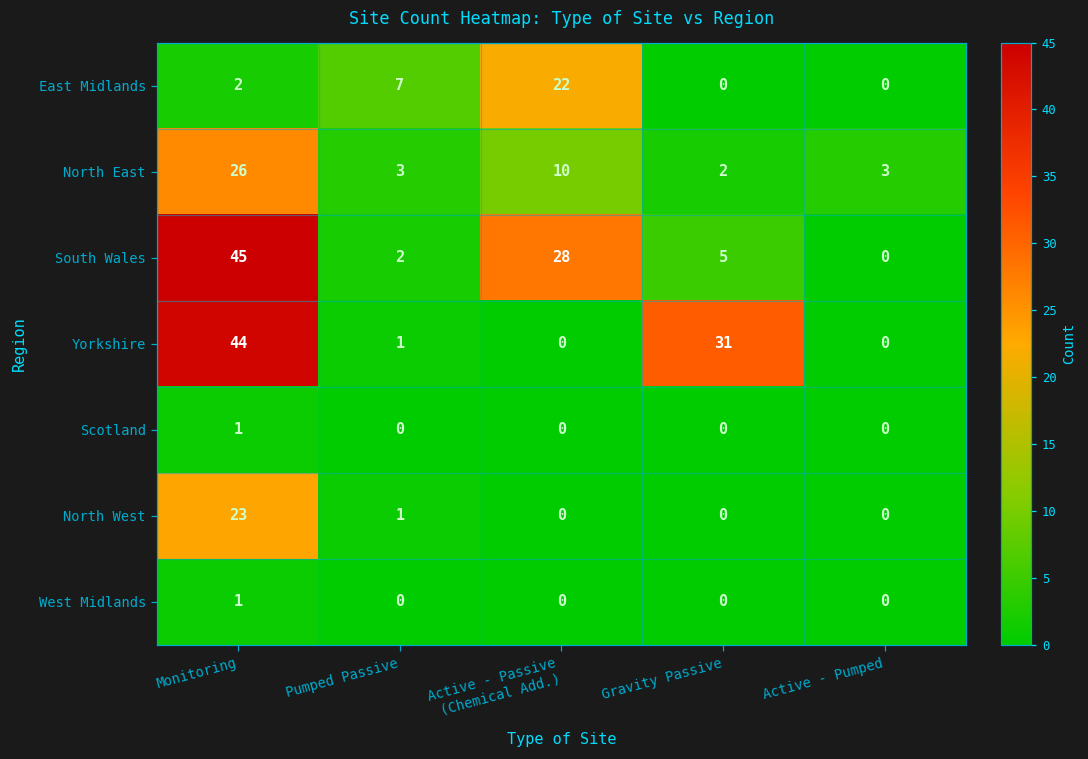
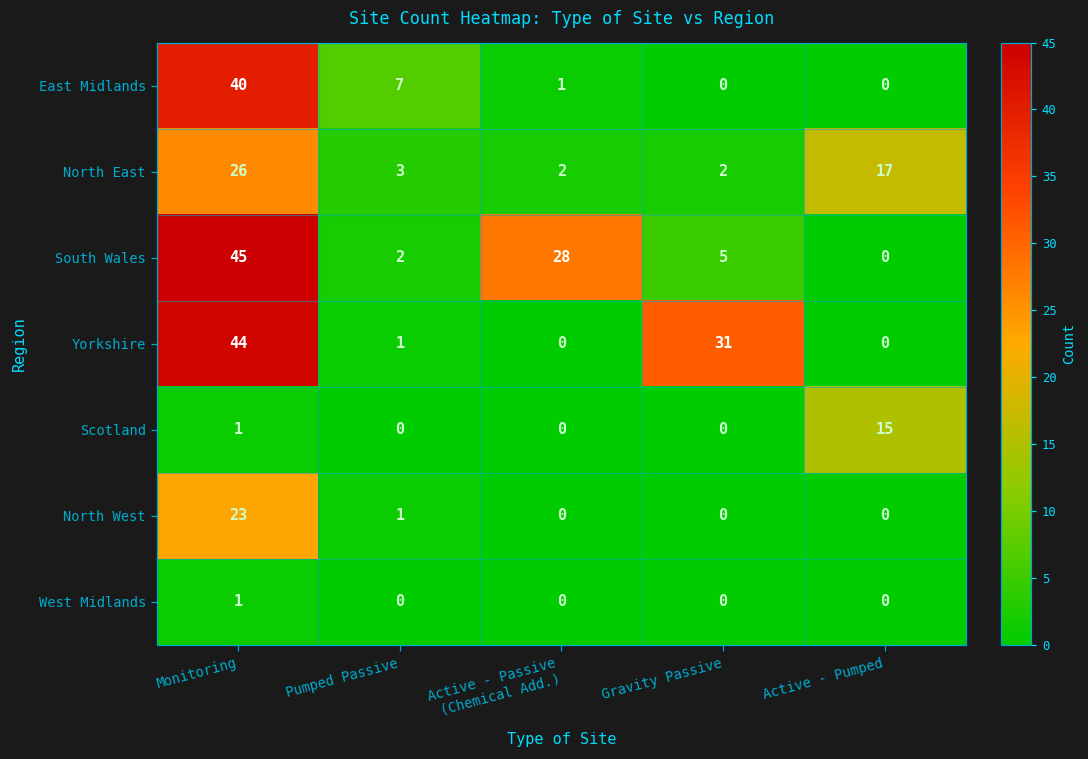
East Midlands, Monitoring: 2 -> 40
East Midlands, Active - Passive (Chemical Add.): 22 -> 1
North East, Active - Passive (Chemical Add.): 10 -> 2
North East, Active - Pumped: 3 -> 17
Scotland, Active - Pumped: 0 -> 15
